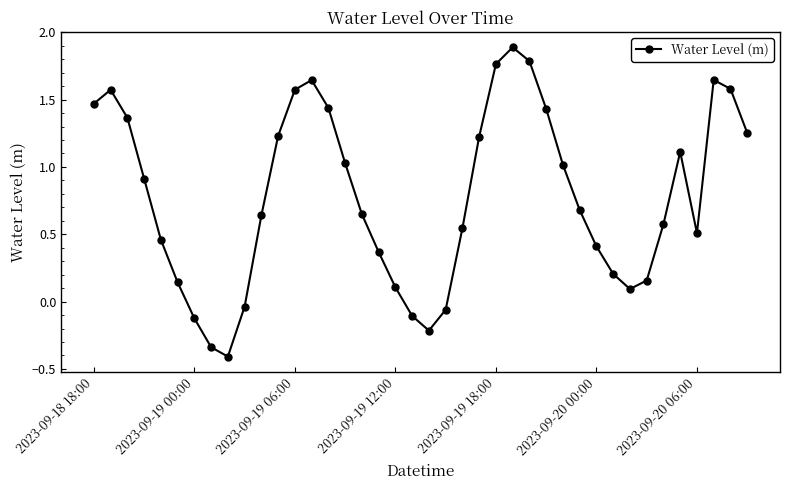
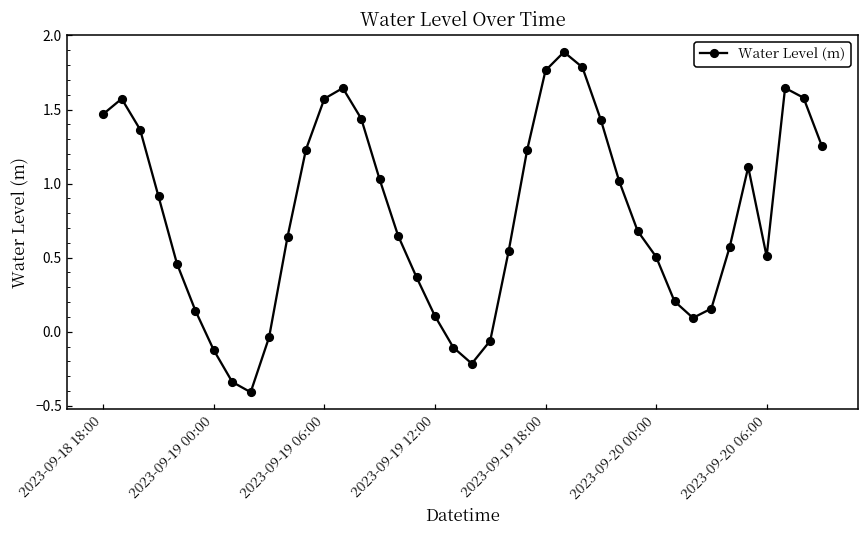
2023-09-20 00:00: 0.41 -> 0.51
